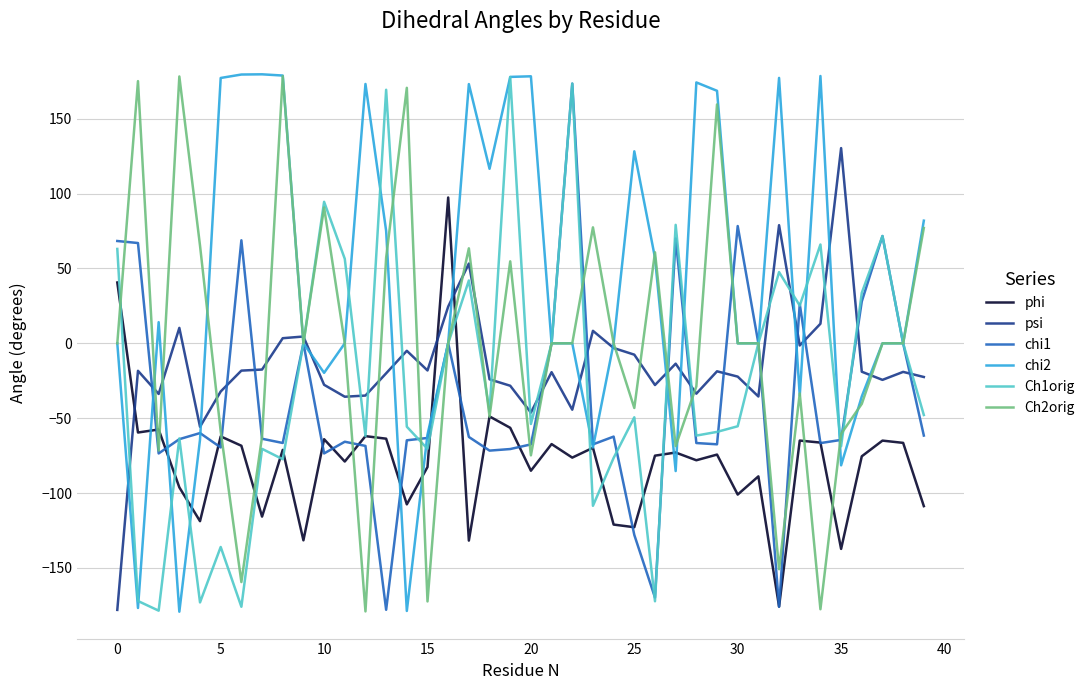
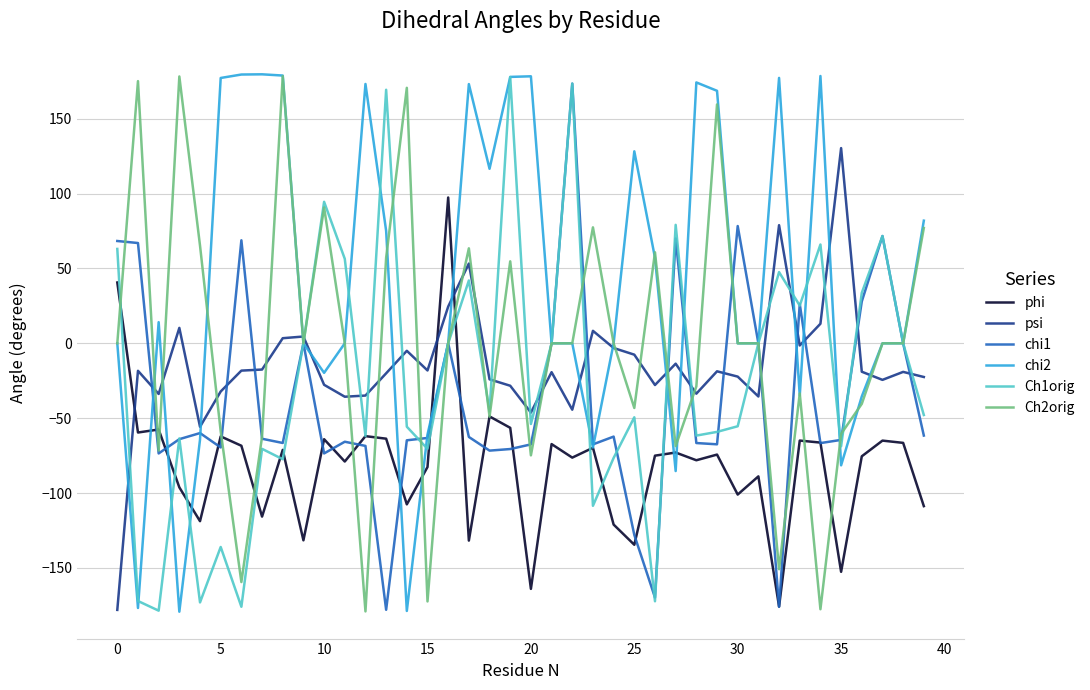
phi, 20: -85 -> -164
phi, 25: -123 -> -134
phi, 35: -137 -> -153
